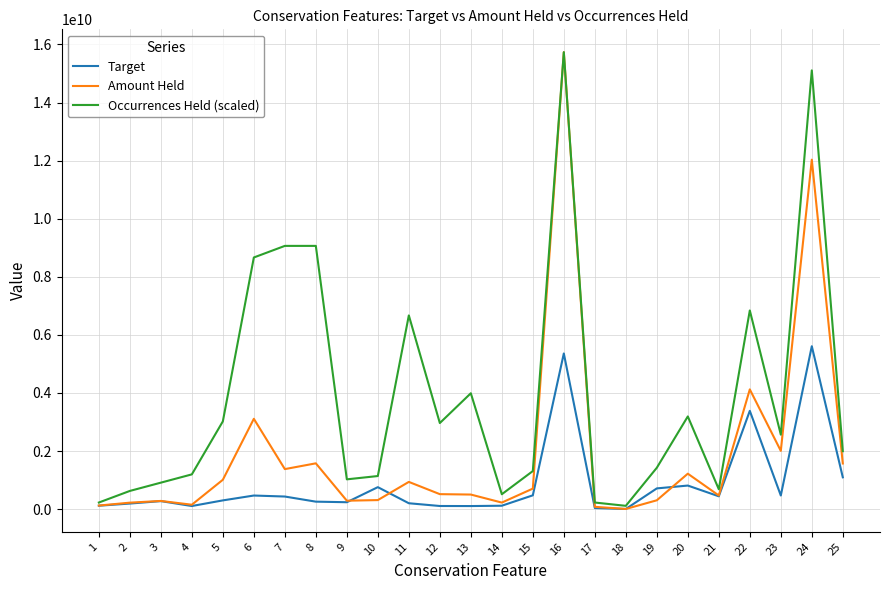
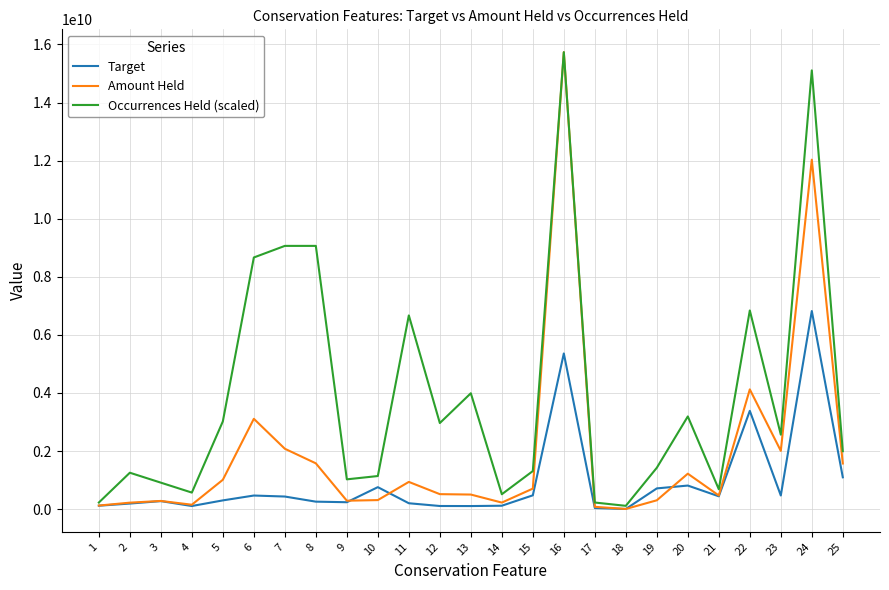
Occurrences Held (scaled), 2: 600000000 -> 1300000000
Occurrences Held (scaled), 4: 1200000000 -> 600000000
Amount Held, 7: 1400000000 -> 2100000000
Target, 24: 5600000000 -> 6800000000
